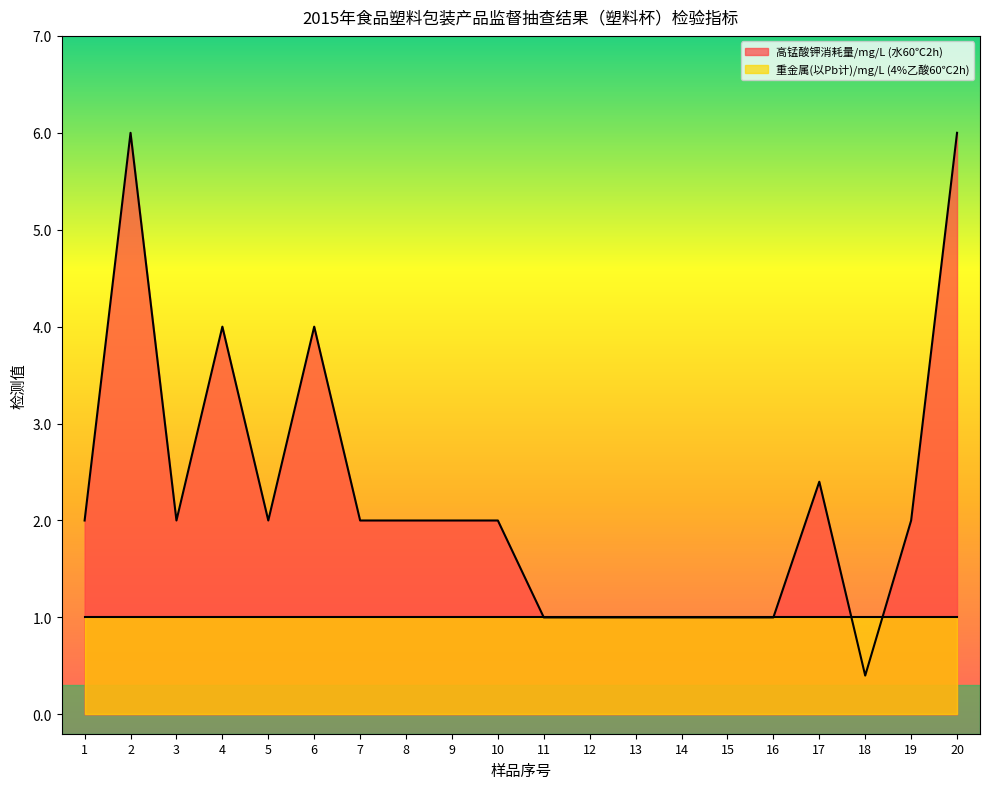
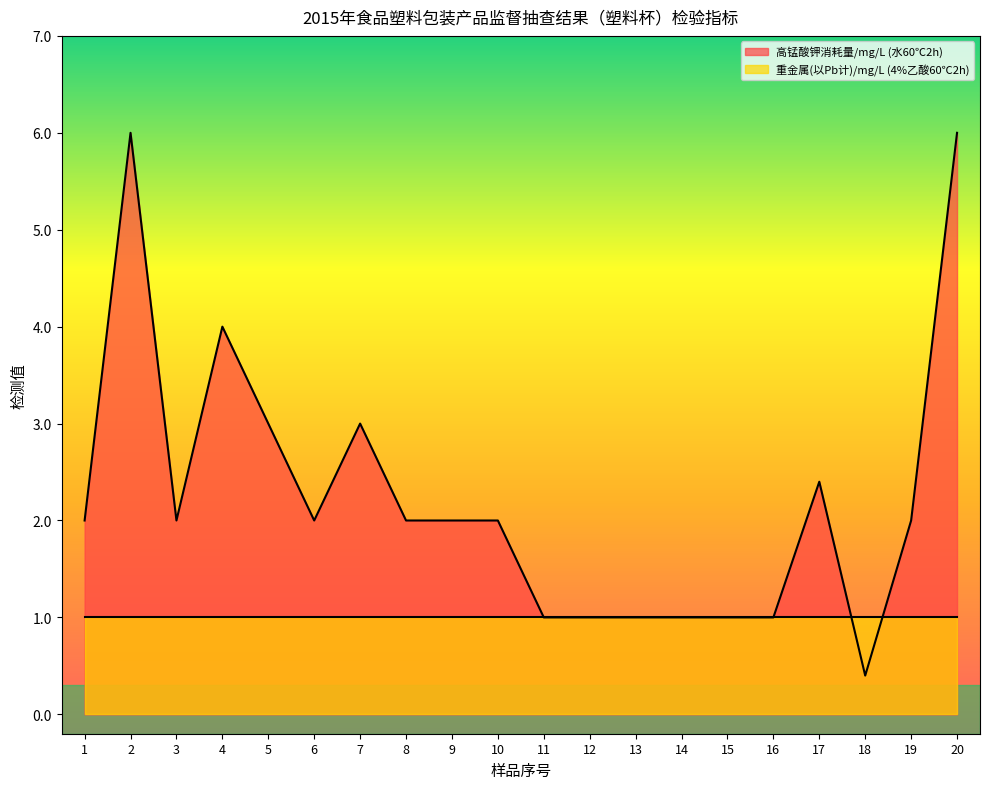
高锰酸钾消耗量/mg/L (水60℃2h), 5: 2 -> 3
高锰酸钾消耗量/mg/L (水60℃2h), 6: 4 -> 2
高锰酸钾消耗量/mg/L (水60℃2h), 7: 2 -> 3
